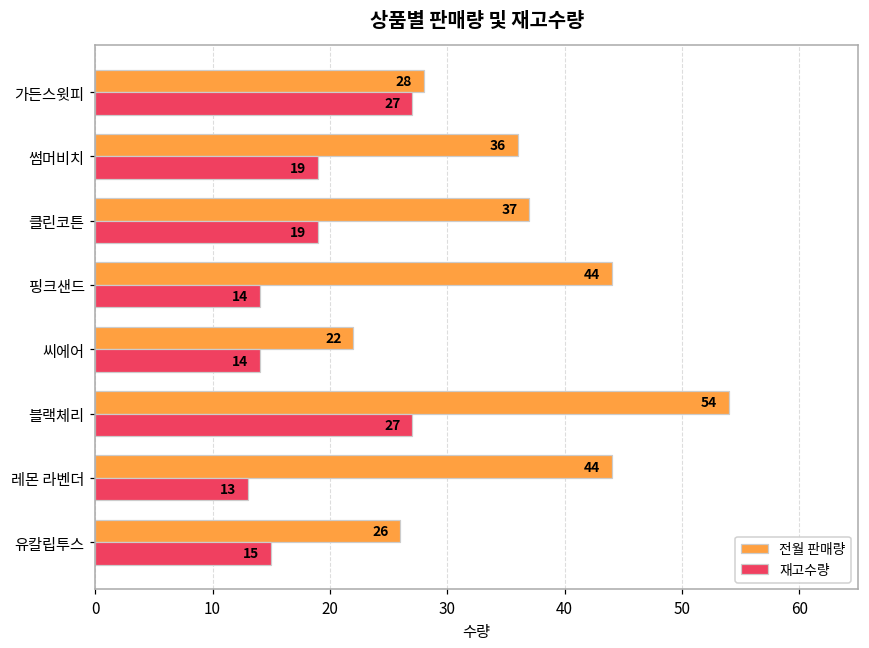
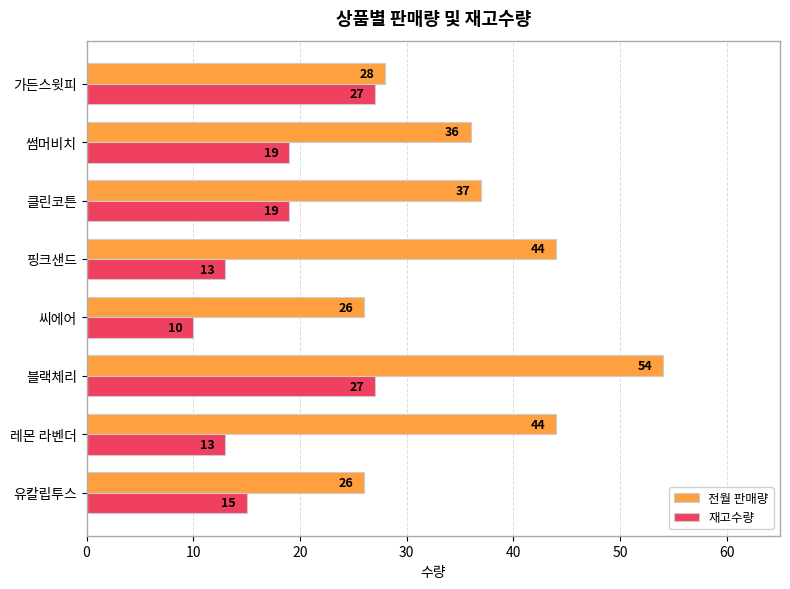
재고수량, 핑크샌드: 14 -> 13
전월 판매량, 씨에어: 22 -> 26
재고수량, 씨에어: 14 -> 10
